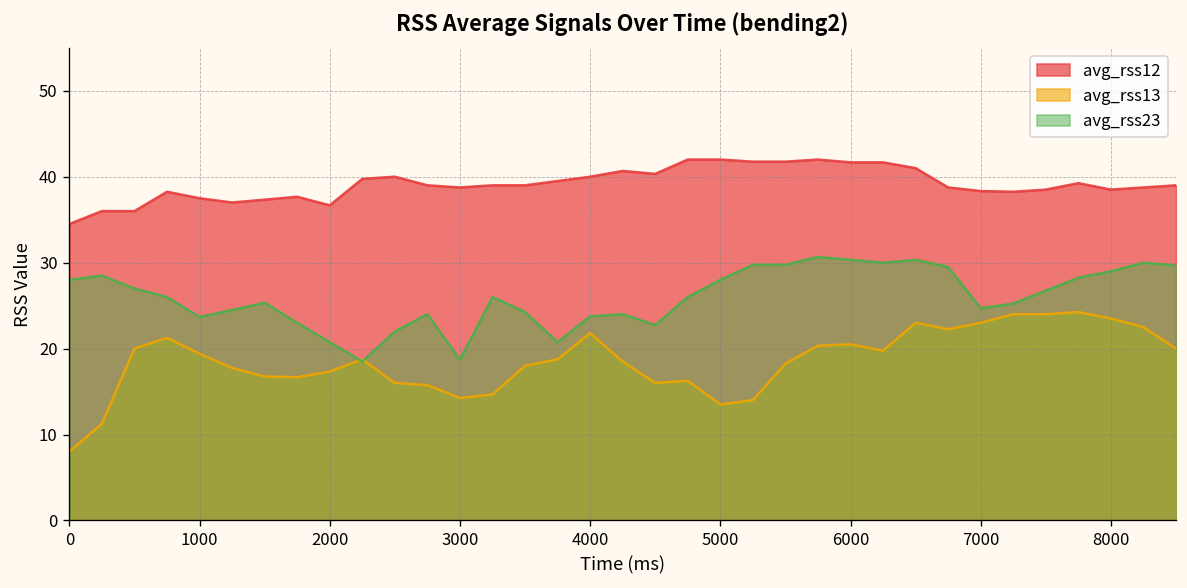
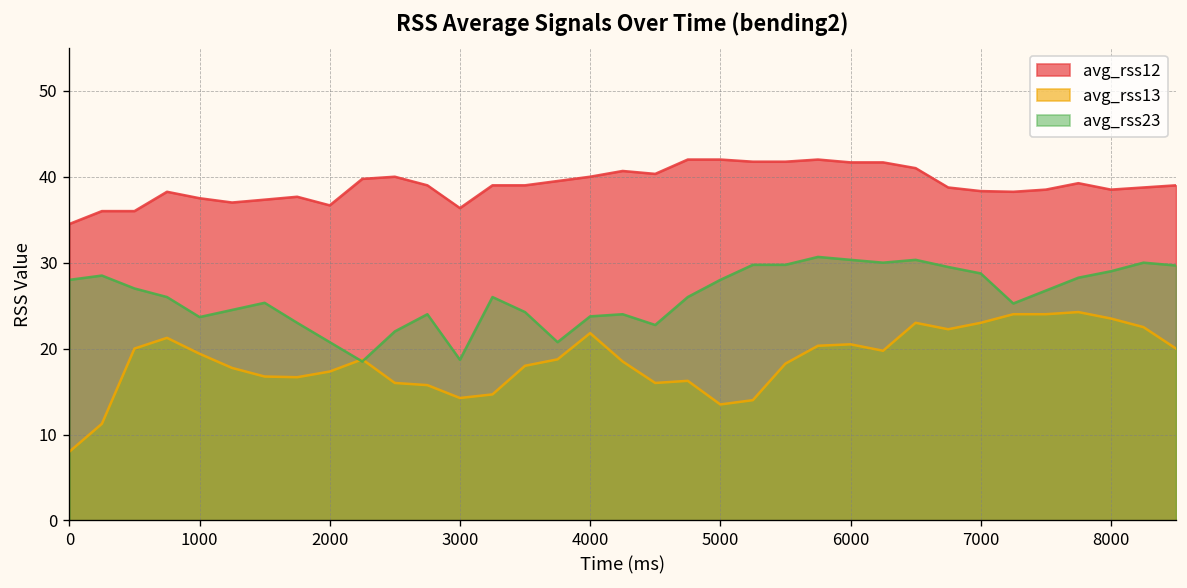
avg_rss12, 3000: 39 -> 36
avg_rss23, 7000: 25 -> 29
